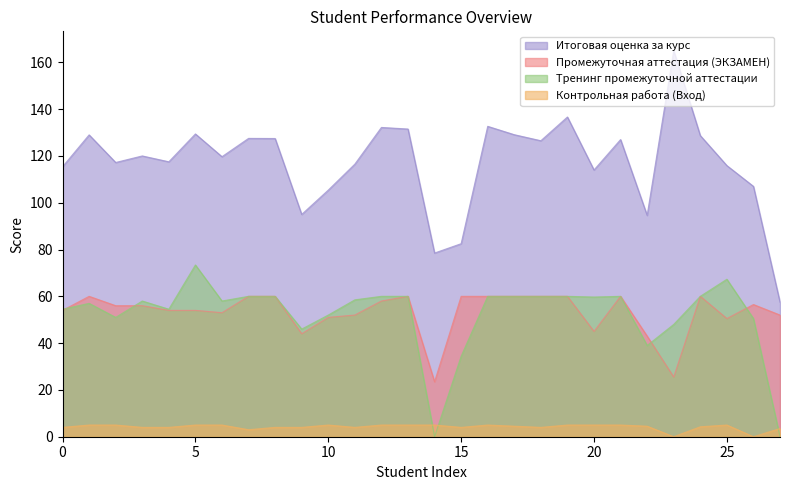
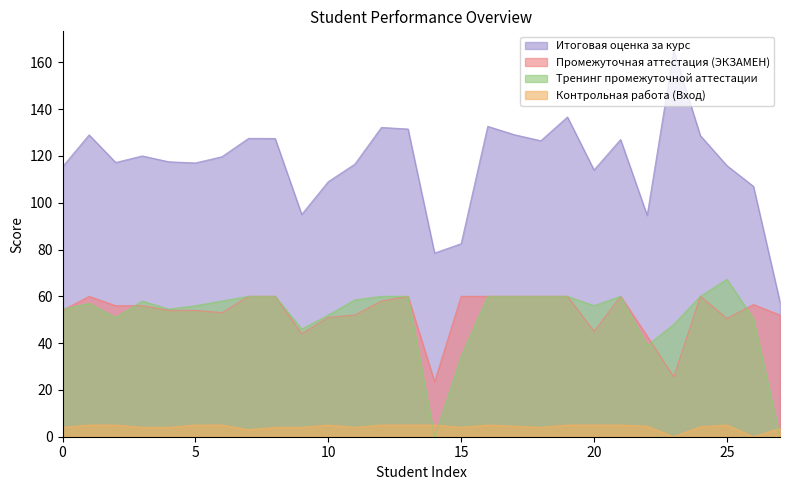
Итоговая оценка за курс, 5: 129 -> 117
Тренинг промежуточной аттестации, 5: 73 -> 56
Итоговая оценка за курс, 10: 105 -> 109
Тренинг промежуточной аттестации, 20: 60 -> 56
